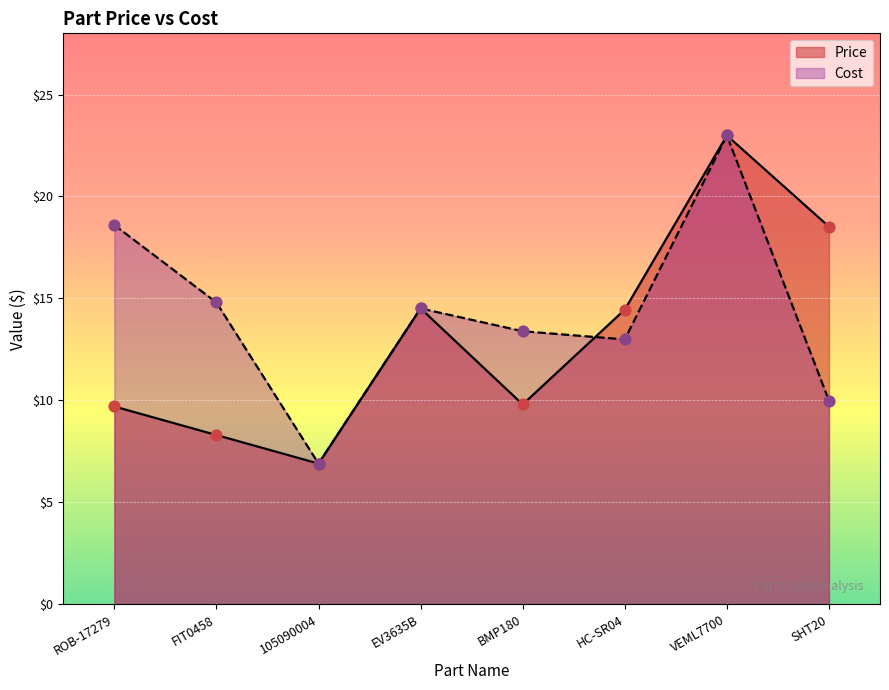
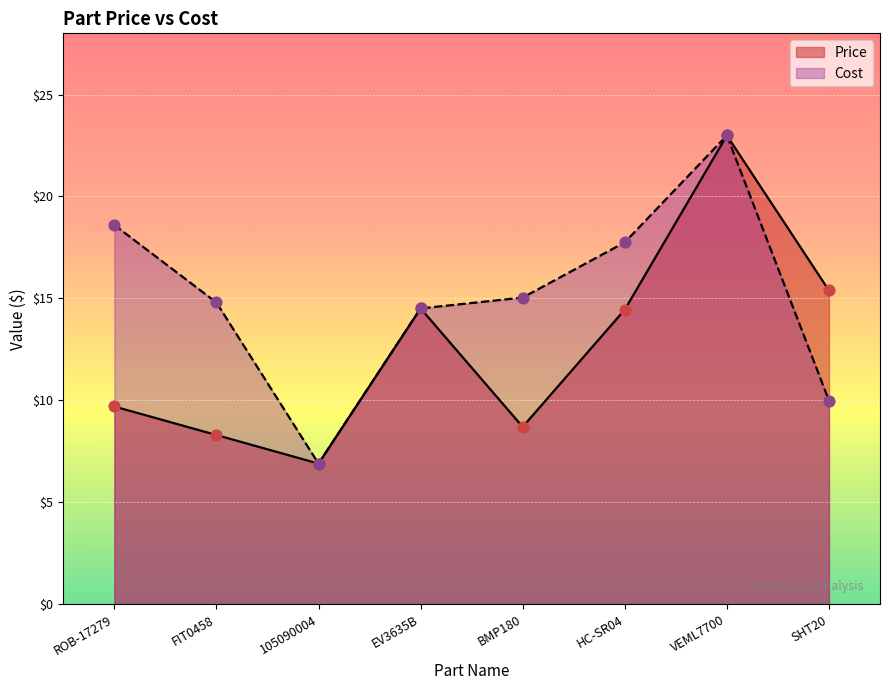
Price, BMP180: $9.8 -> $8.7
Cost, BMP180: $13.4 -> $15.0
Cost, HC-SR04: $13.0 -> $17.8
Price, SHT20: $18.5 -> $15.4
